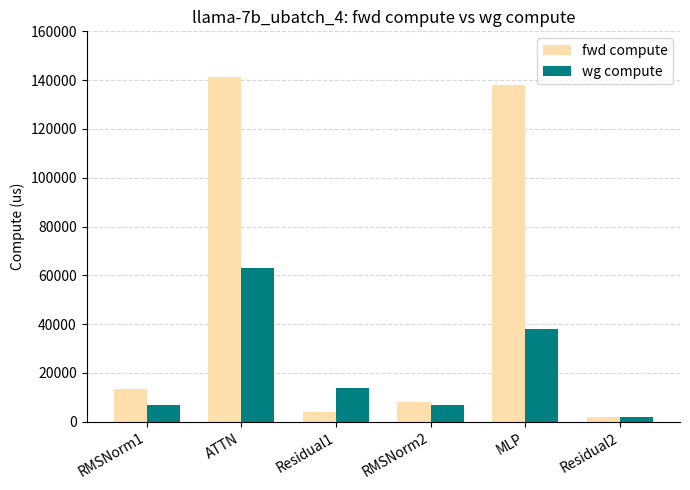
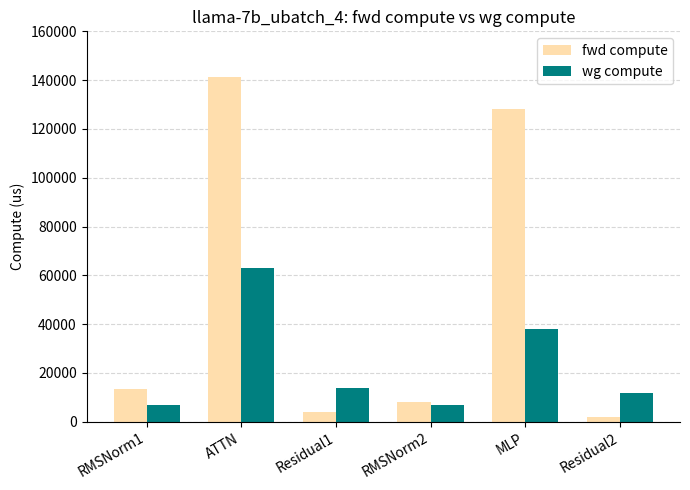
fwd compute, MLP: 138000 -> 128000
wg compute, Residual2: 2000 -> 12000
